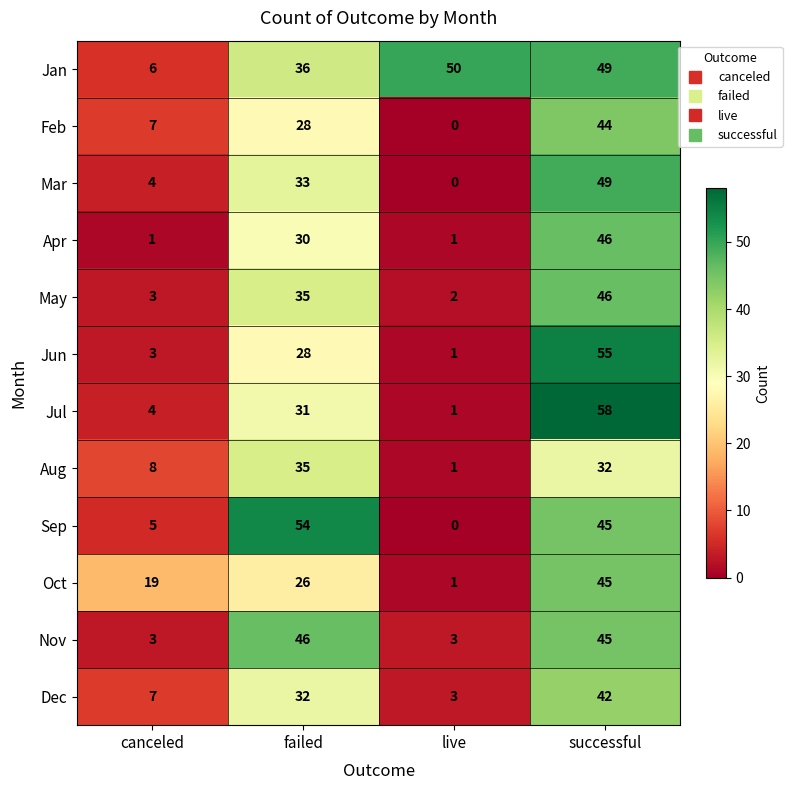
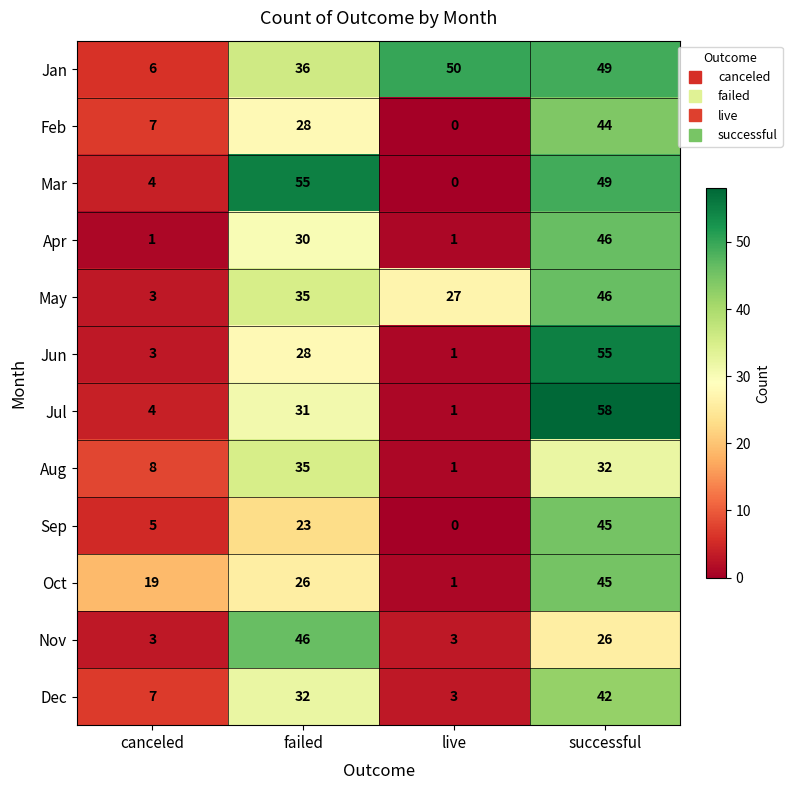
Mar, failed: 33 -> 55
May, live: 2 -> 27
Sep, failed: 54 -> 23
Nov, successful: 45 -> 26
